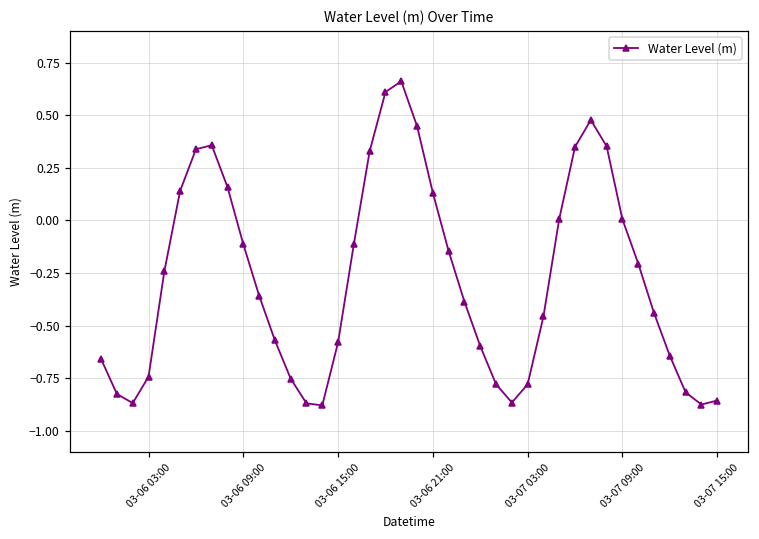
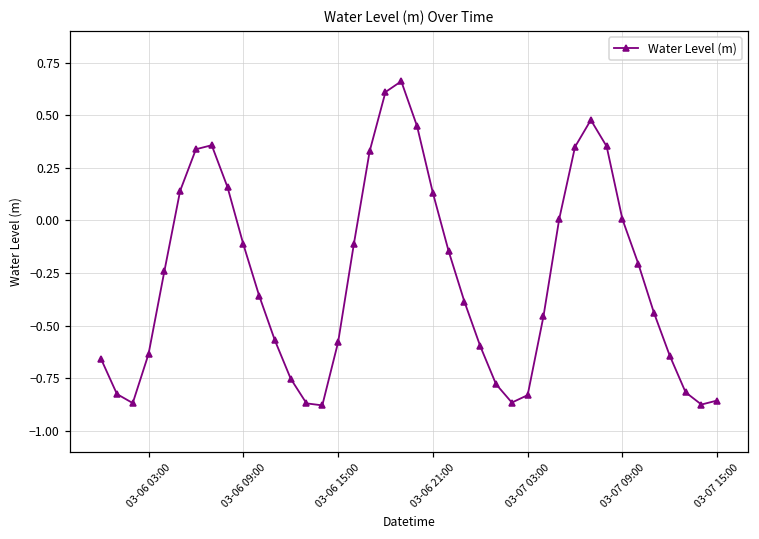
03-06 03:00: -0.74 -> -0.64
03-07 03:00: -0.78 -> -0.83
